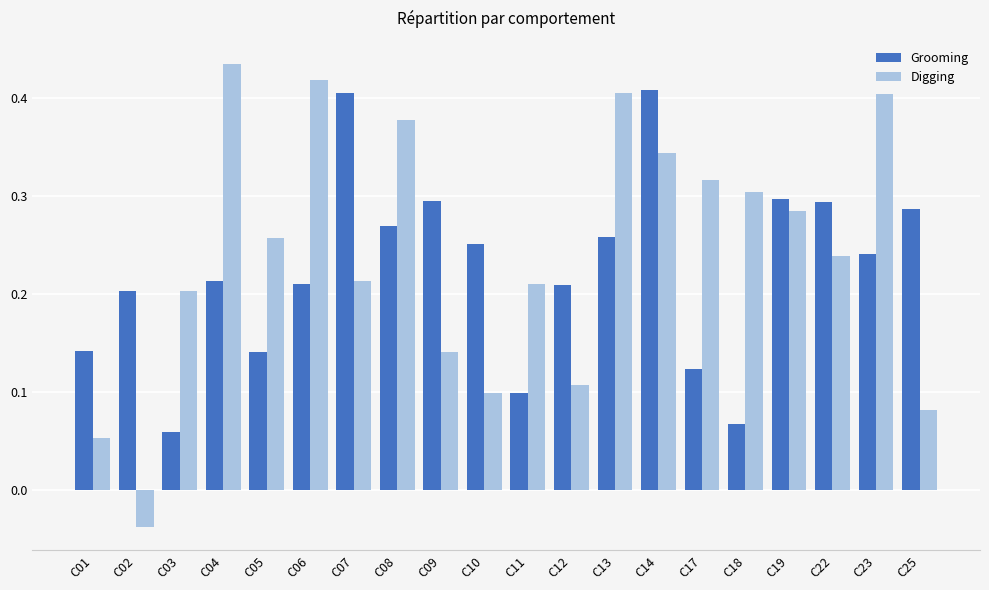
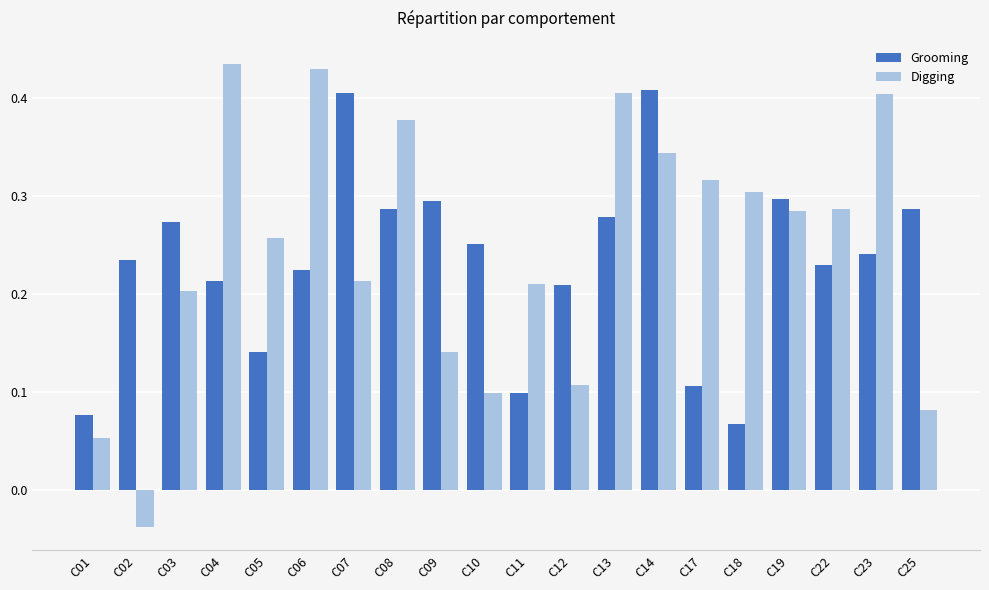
Grooming, C01: 0.14 -> 0.08
Grooming, C02: 0.20 -> 0.23
Grooming, C03: 0.06 -> 0.27
Grooming, C06: 0.21 -> 0.22
Digging, C06: 0.42 -> 0.43
Grooming, C08: 0.27 -> 0.29
Grooming, C13: 0.26 -> 0.28
Grooming, C17: 0.12 -> 0.11
Grooming, C22: 0.29 -> 0.23
Digging, C22: 0.24 -> 0.29
